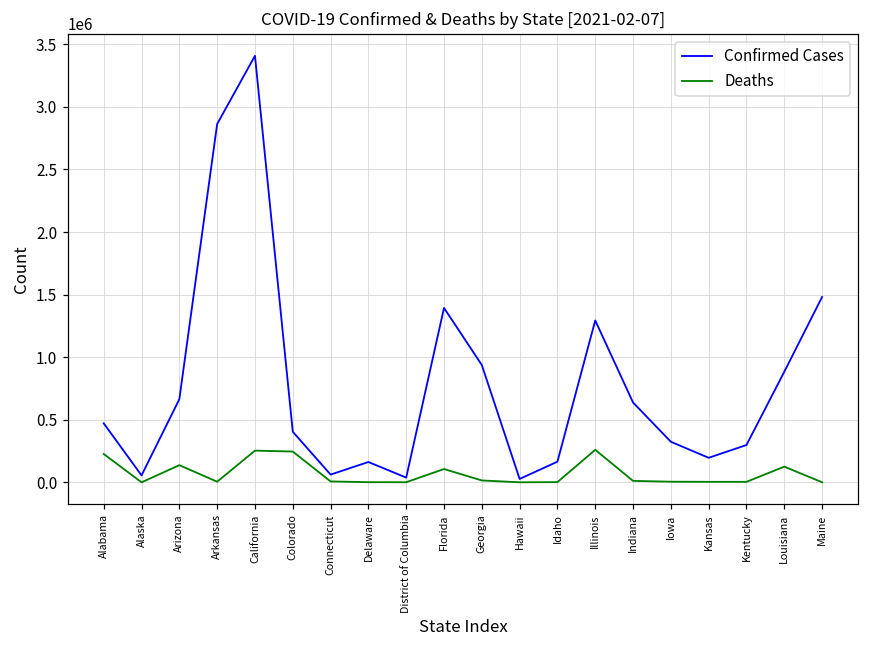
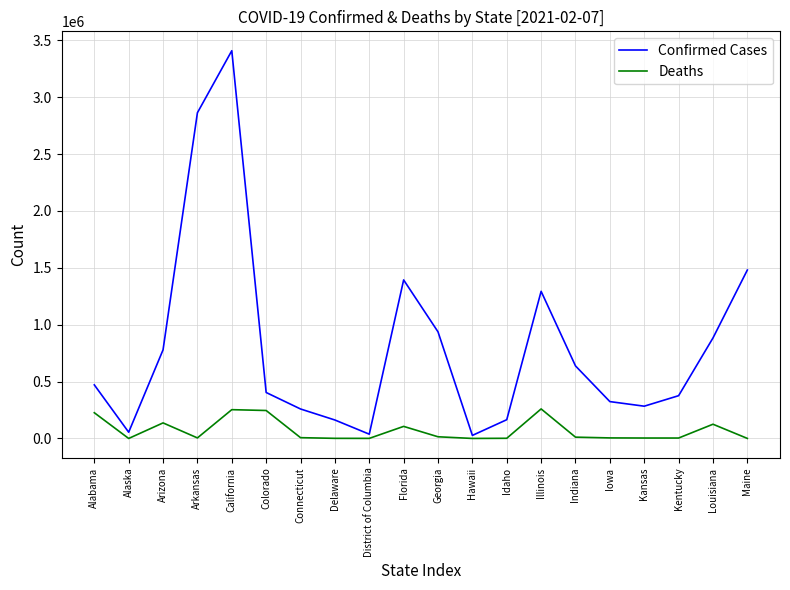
Confirmed Cases, Arizona: 660000 -> 780000
Confirmed Cases, Connecticut: 60000 -> 260000
Confirmed Cases, Kansas: 200000 -> 280000
Confirmed Cases, Kentucky: 300000 -> 380000
